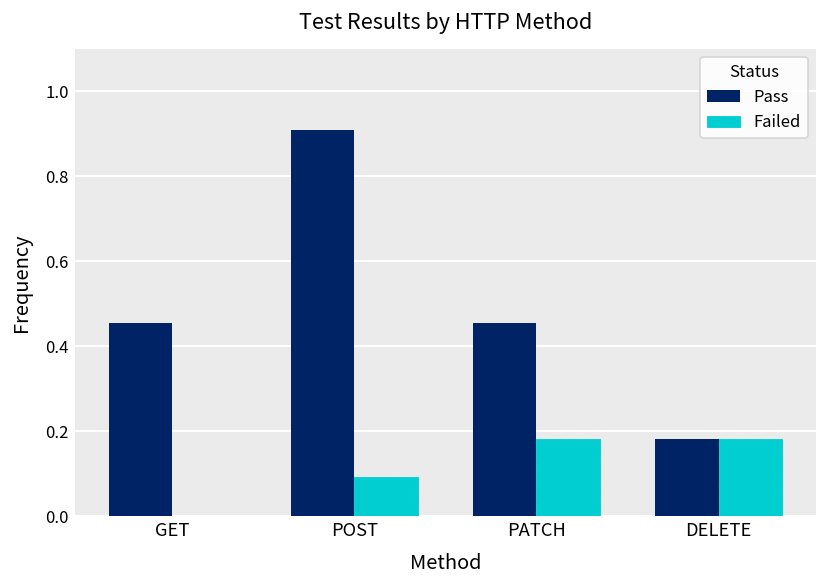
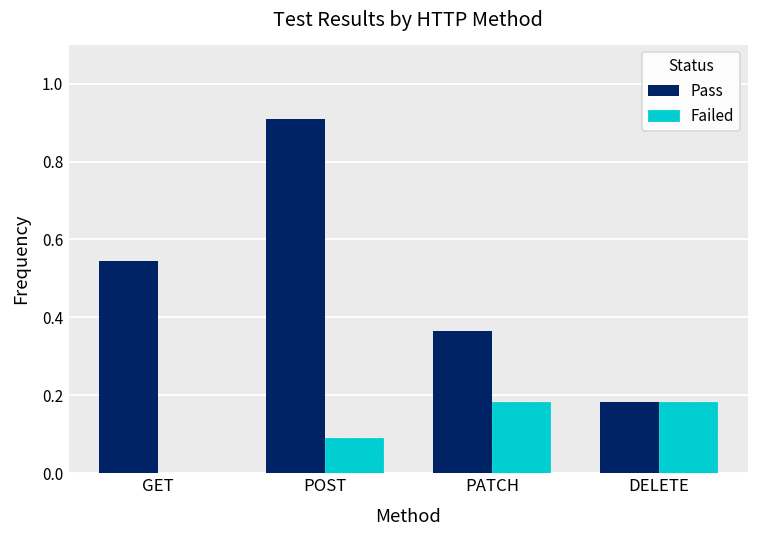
Pass, GET: 0.45 -> 0.55
Pass, PATCH: 0.45 -> 0.36
